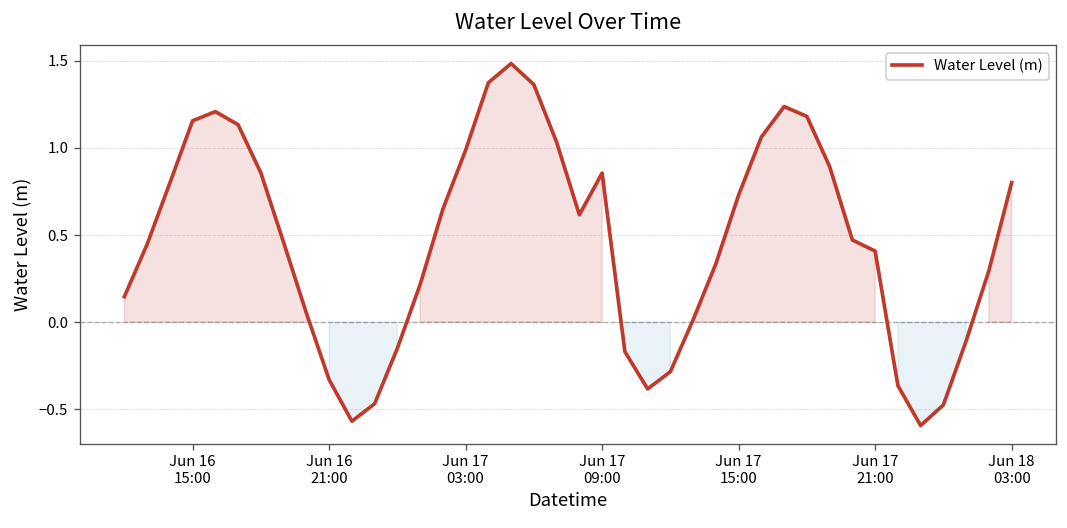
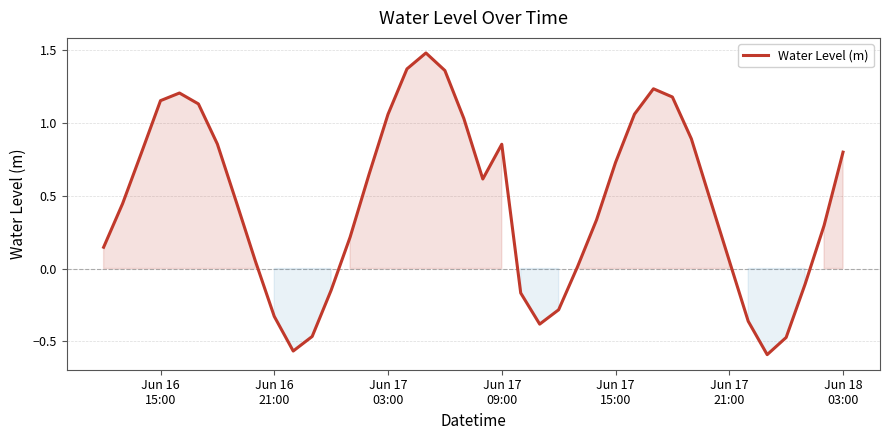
Jun 17 03:00: 0.99 -> 1.06
Jun 17 21:00: 0.41 -> 0.05
